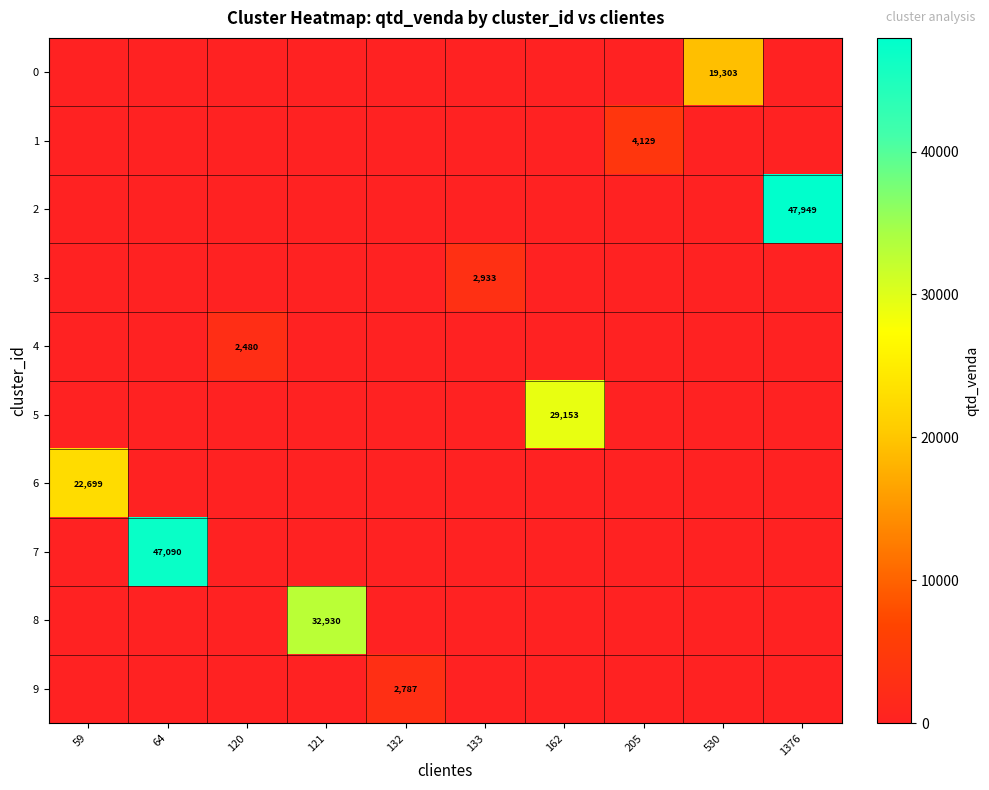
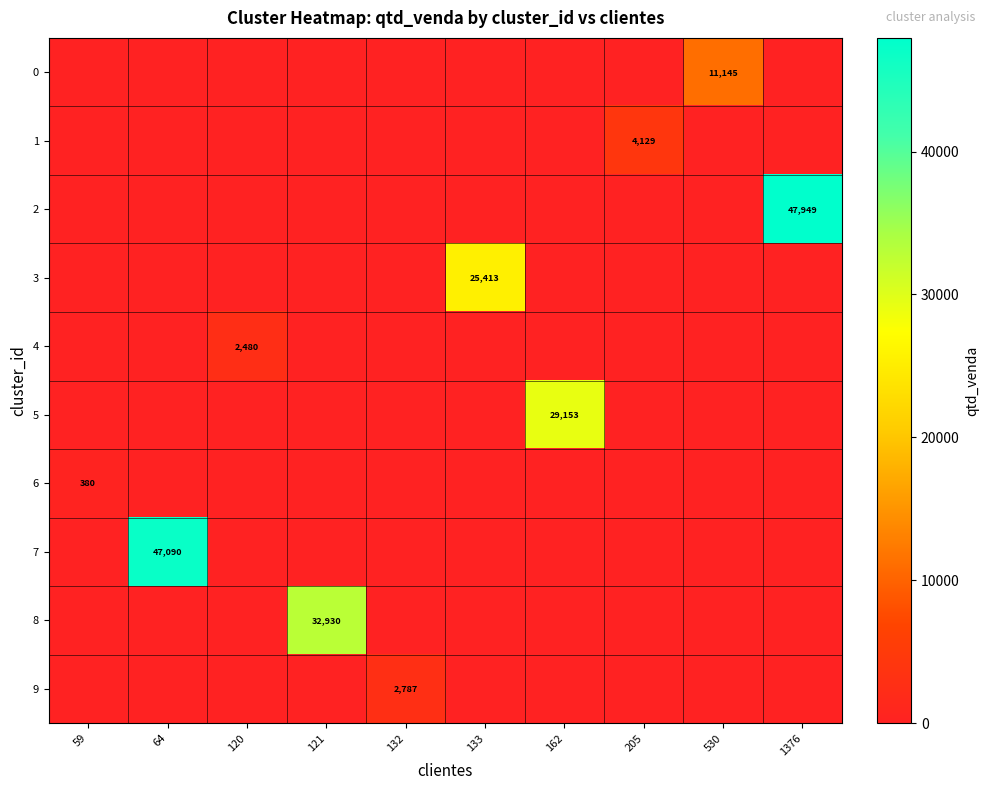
0, 530: 19,303 -> 11,145
3, 133: 2,933 -> 25,413
6, 59: 22,699 -> 380
